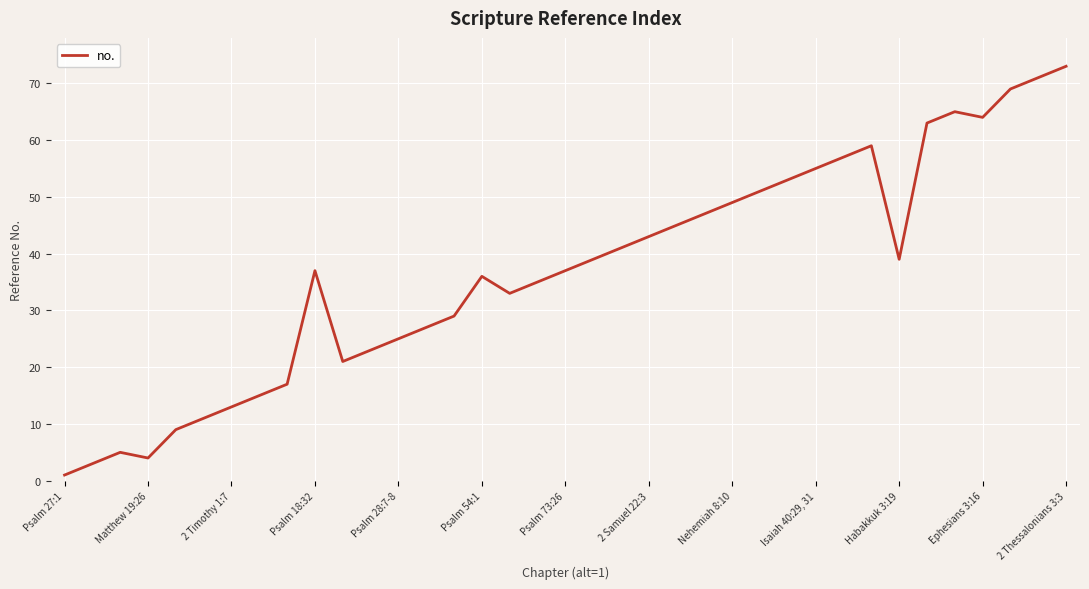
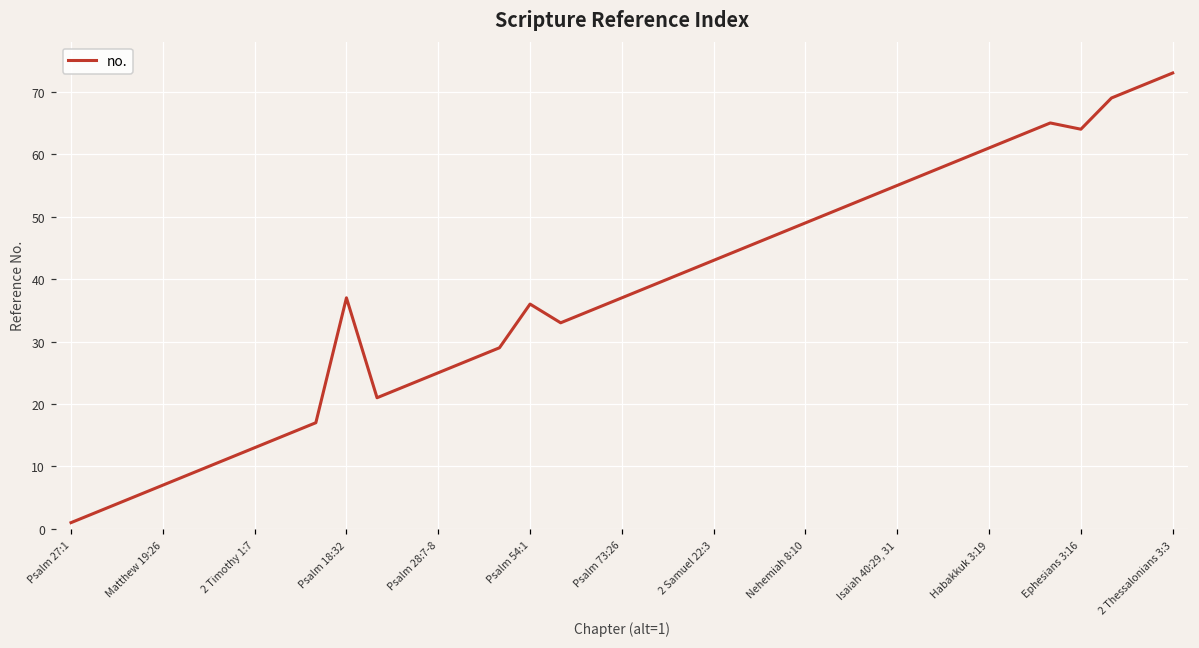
Matthew 19:26: 4 -> 7
Habakkuk 3:19: 39 -> 61
